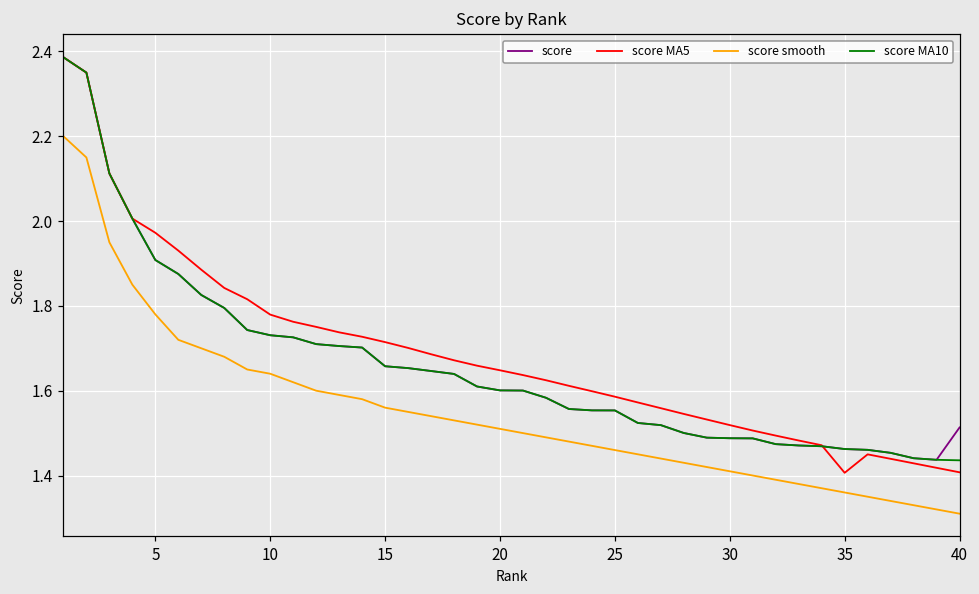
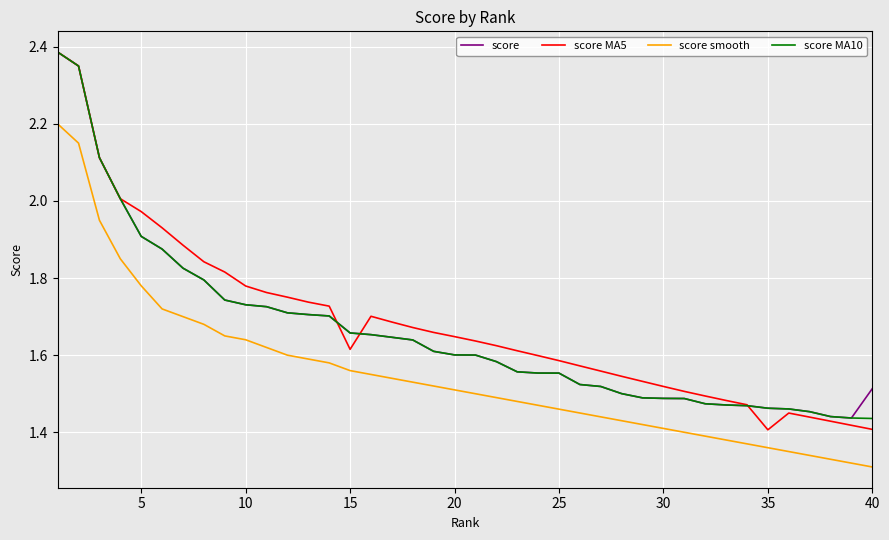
score MA5, 15: 1.71 -> 1.62
